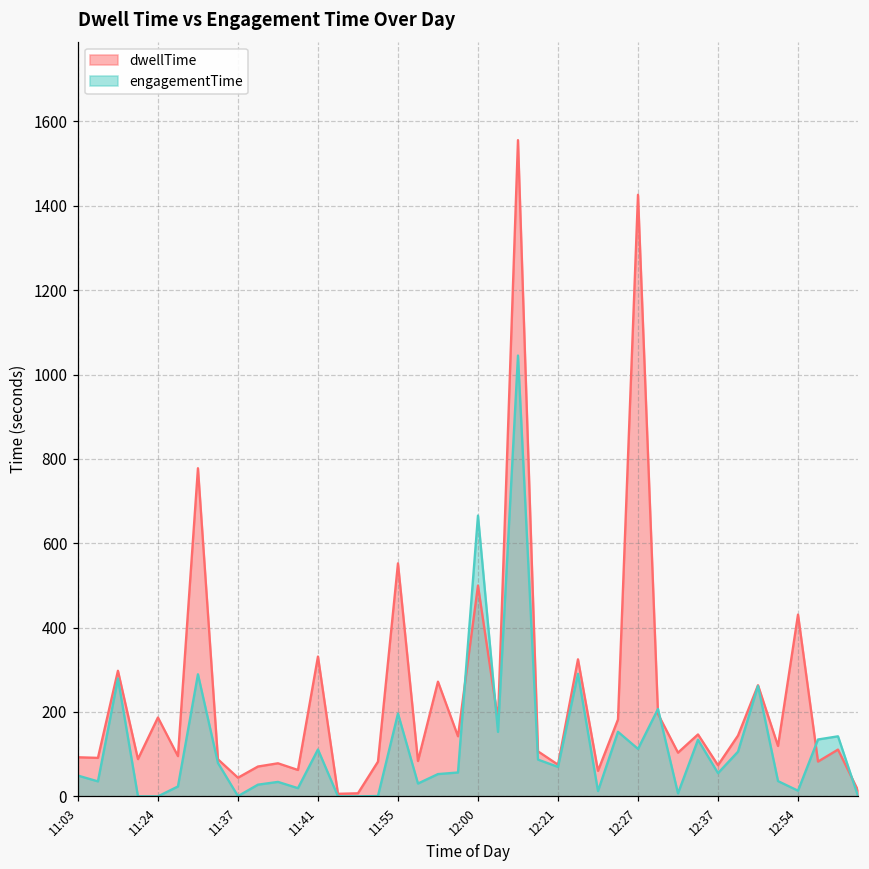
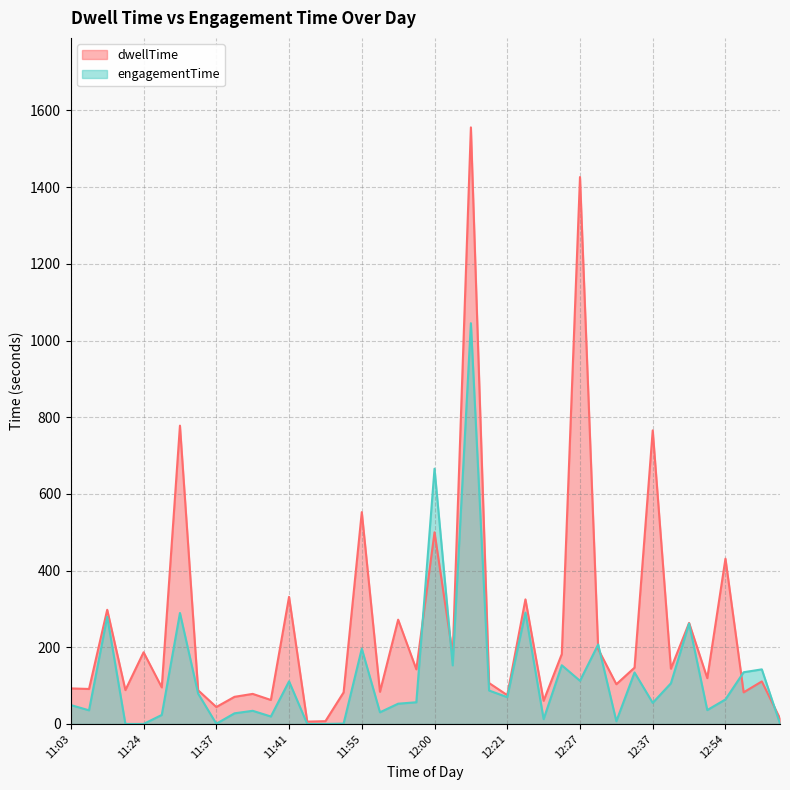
dwellTime, 12:37: 70 -> 770
engagementTime, 12:54: 10 -> 60
